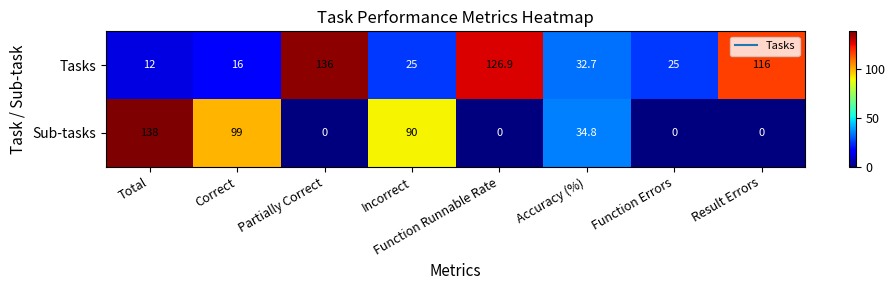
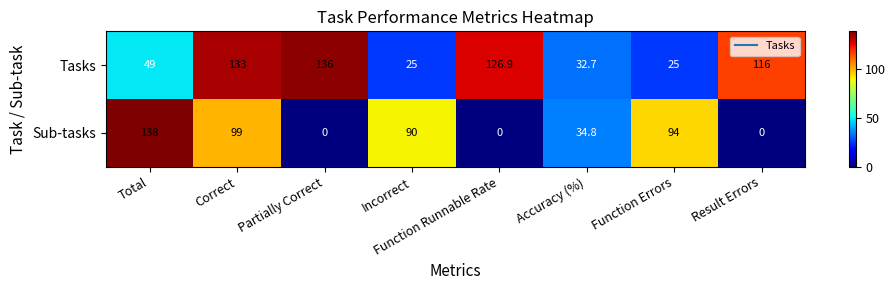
Tasks, Total: 12 -> 49
Tasks, Correct: 16 -> 133
Sub-tasks, Function Errors: 0 -> 94
